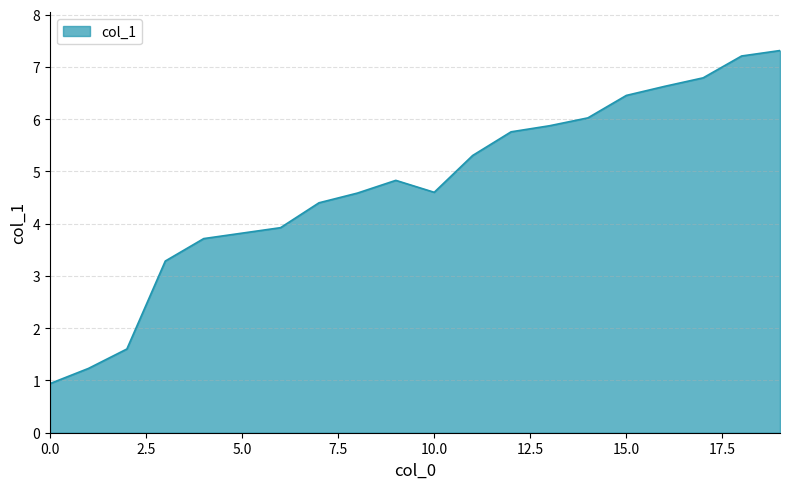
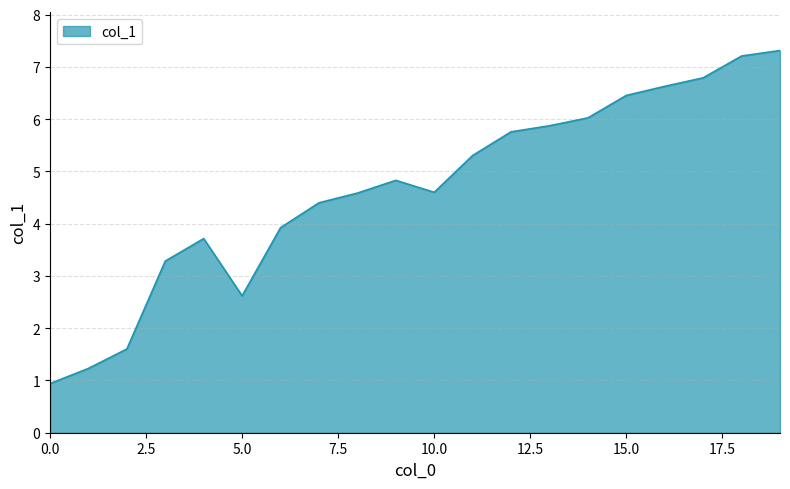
5.0: 3.8 -> 2.6
